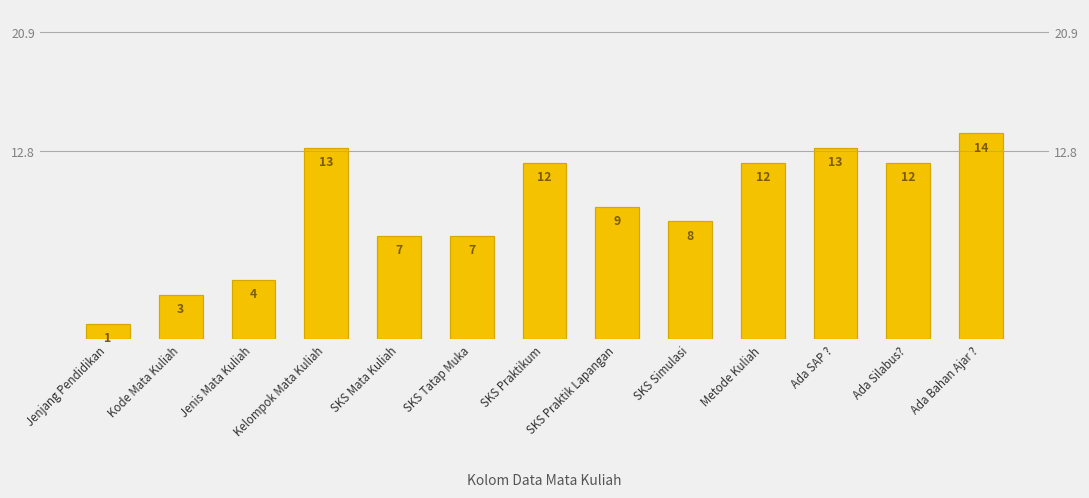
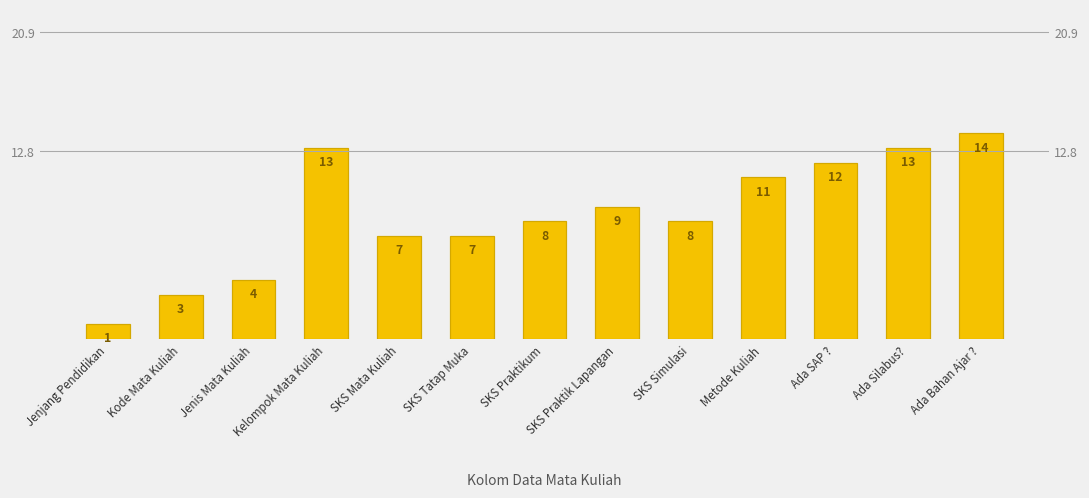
SKS Praktikum: 12 -> 8
Metode Kuliah: 12 -> 11
Ada SAP ?: 13 -> 12
Ada Silabus?: 12 -> 13
